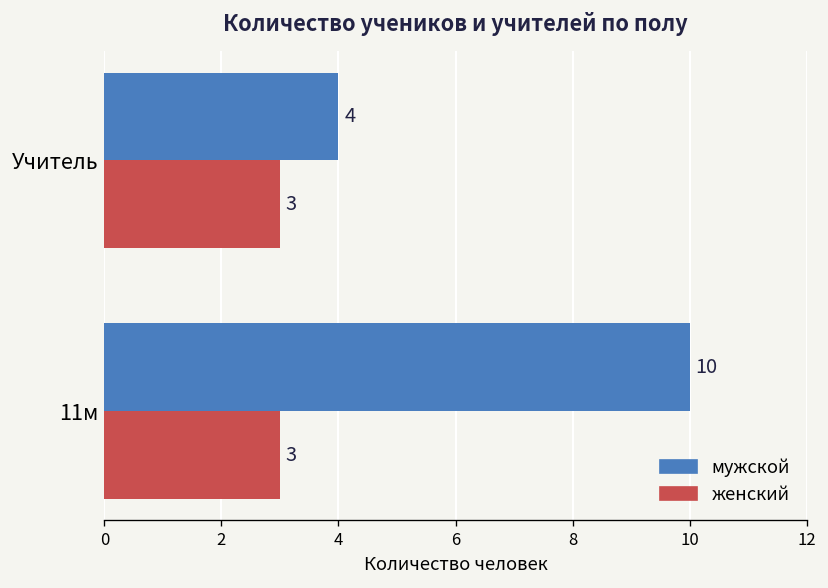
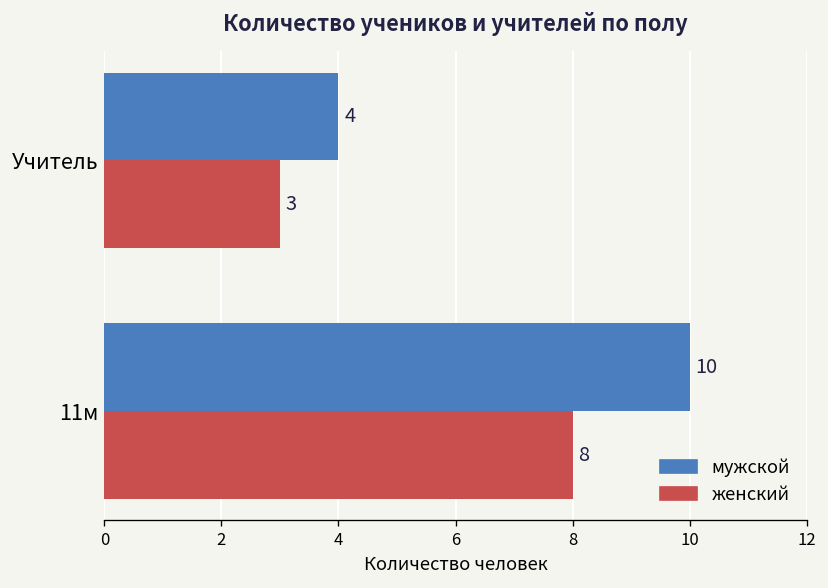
женский, 11м: 3 -> 8
